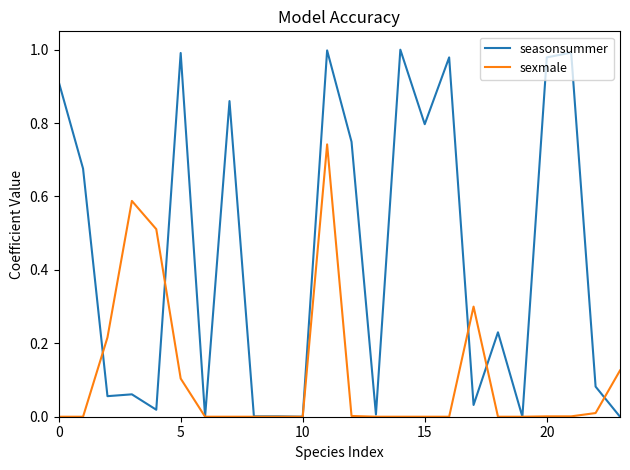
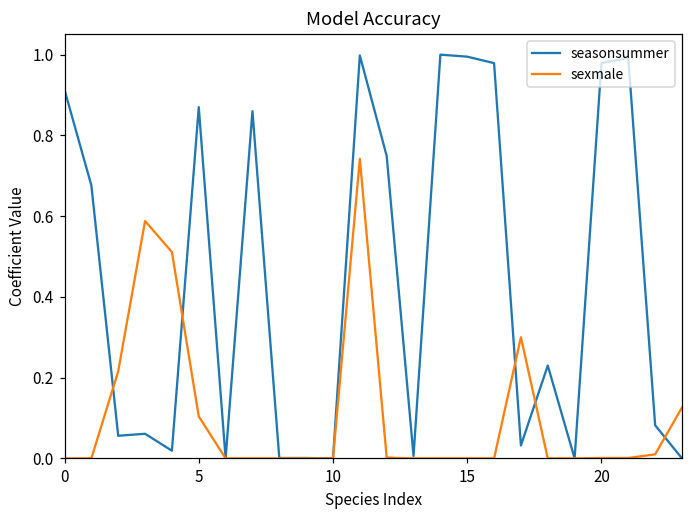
seasonsummer, 5: 0.99 -> 0.87
seasonsummer, 15: 0.80 -> 1.00
